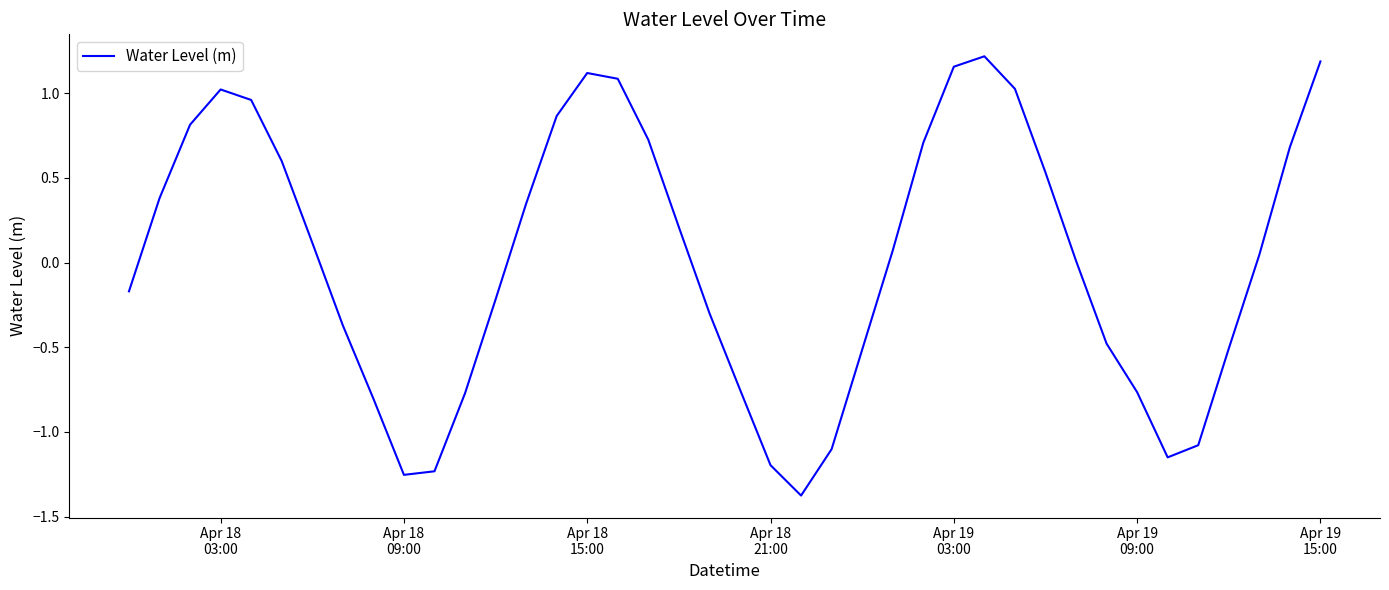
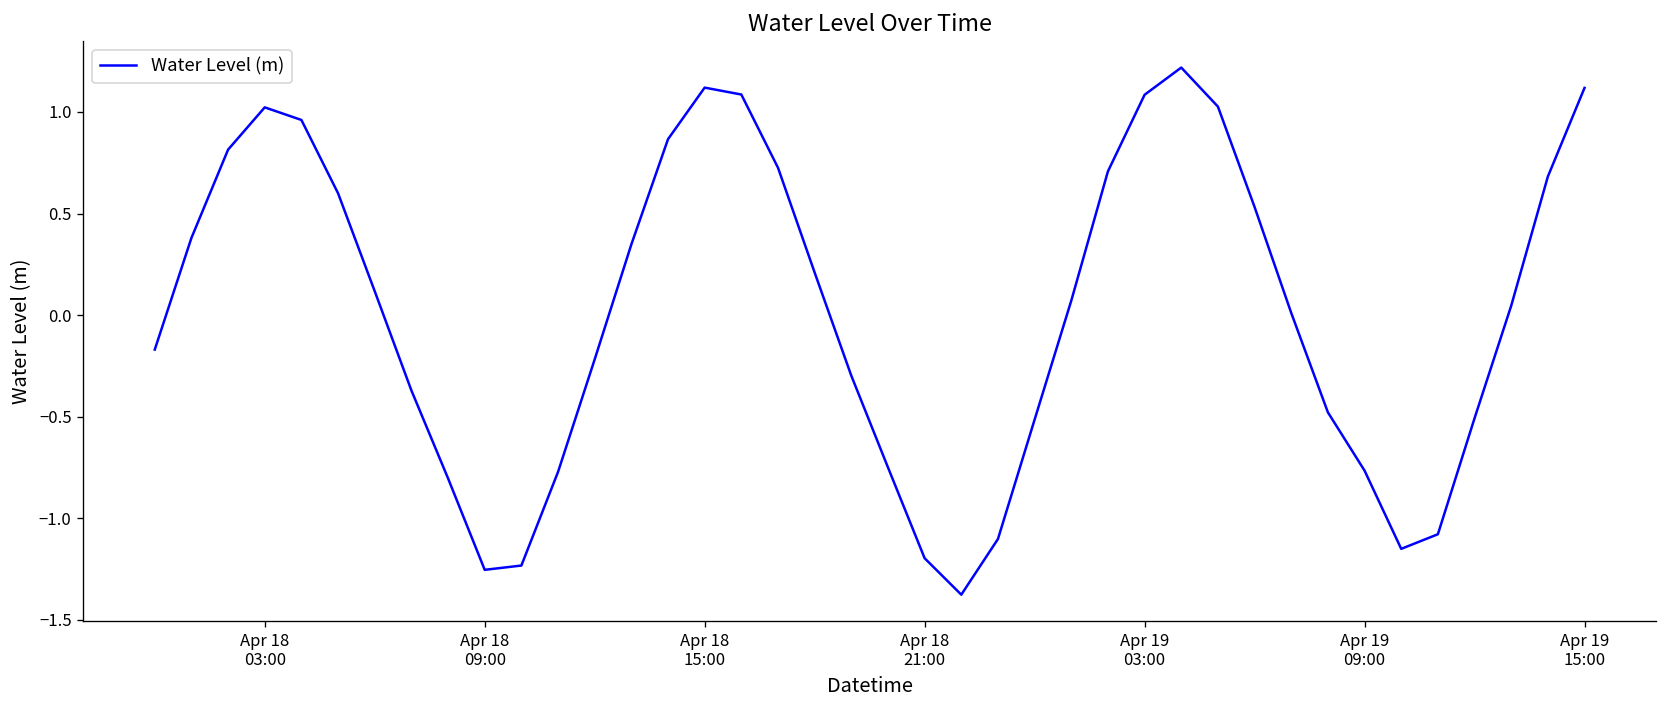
Apr 19 03:00: 1.16 -> 1.08
Apr 19 15:00: 1.19 -> 1.12
